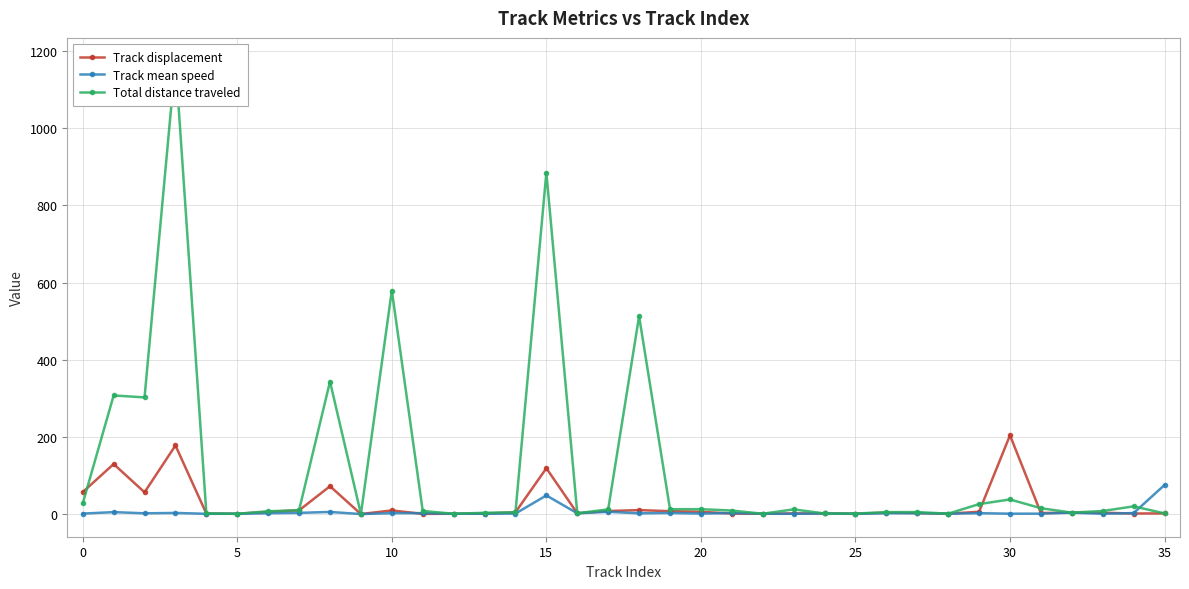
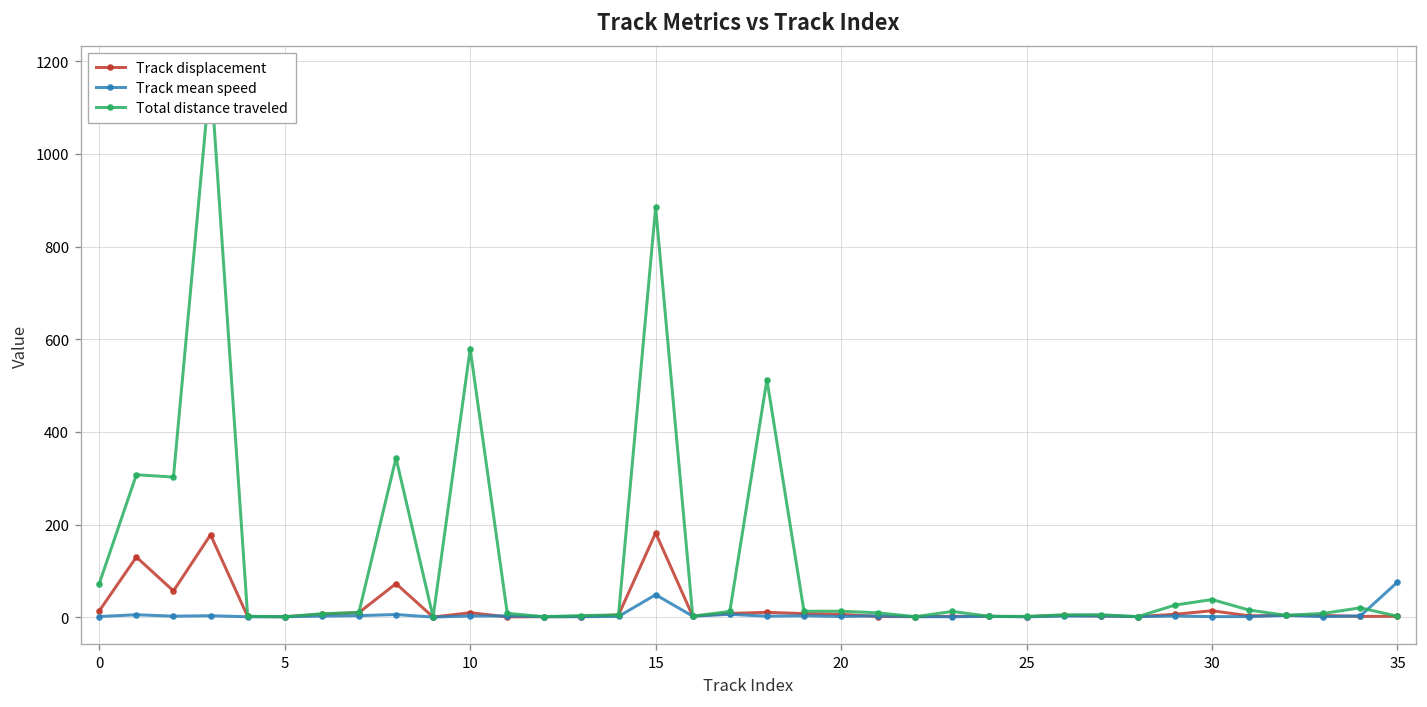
Track displacement, 0: 60 -> 10
Total distance traveled, 0: 30 -> 70
Track displacement, 15: 120 -> 180
Track displacement, 30: 200 -> 10
